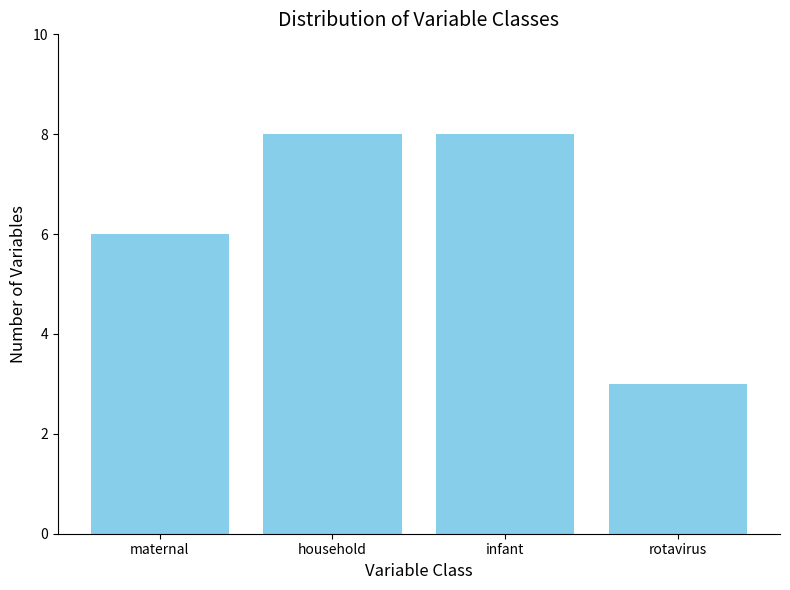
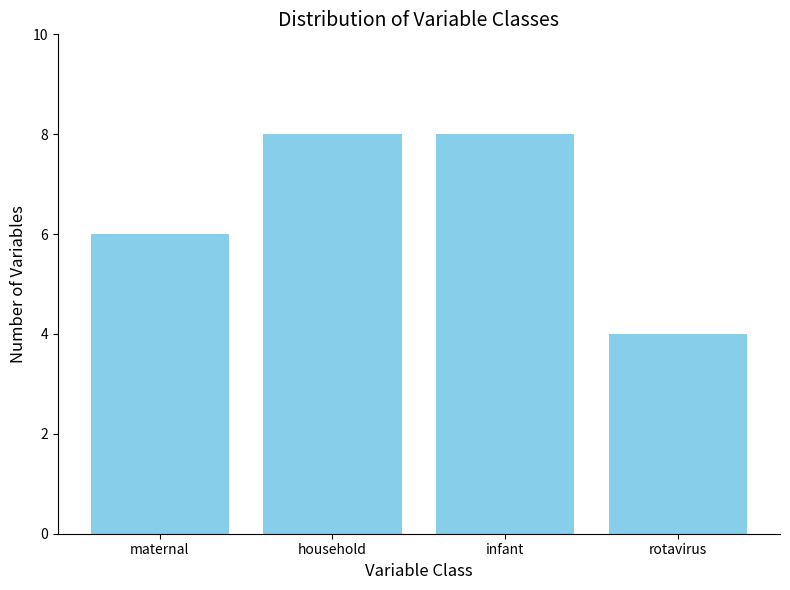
rotavirus: 3 -> 4
